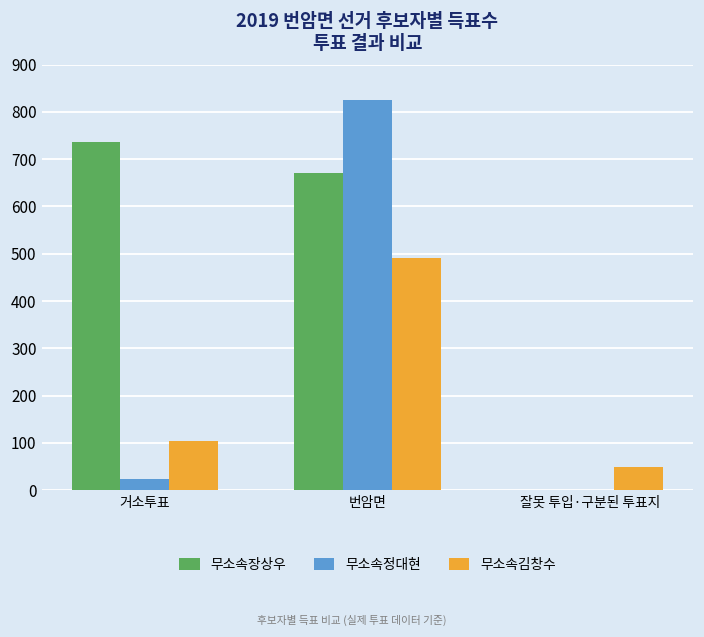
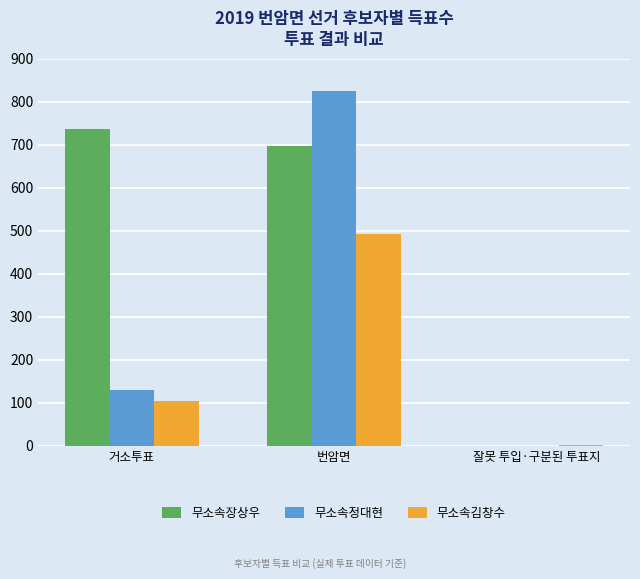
무소속정대현, 거소투표: 20 -> 130
무소속장상우, 번암면: 670 -> 700
무소속김창수, 잘못 투입·구분된 투표지: 50 -> 0
